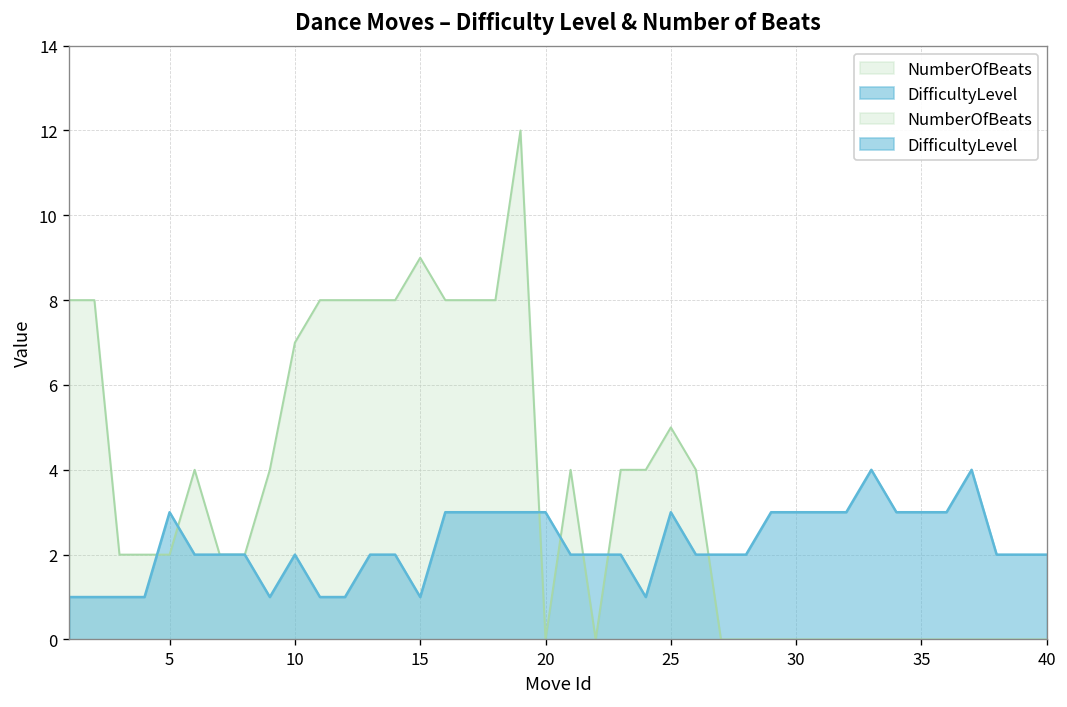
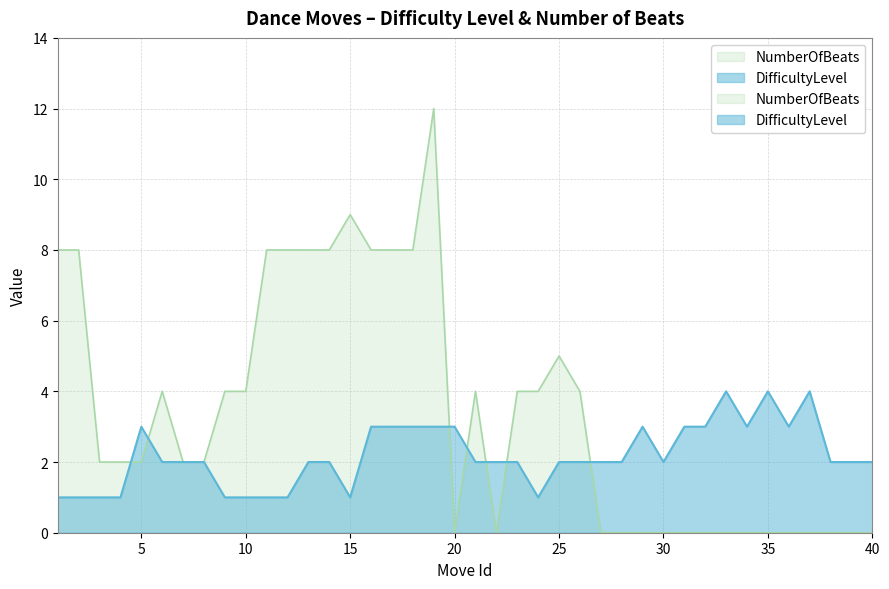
NumberOfBeats, 10: 7 -> 4
DifficultyLevel, 10: 2 -> 1
DifficultyLevel, 25: 3 -> 2
DifficultyLevel, 30: 3 -> 2
DifficultyLevel, 35: 3 -> 4
